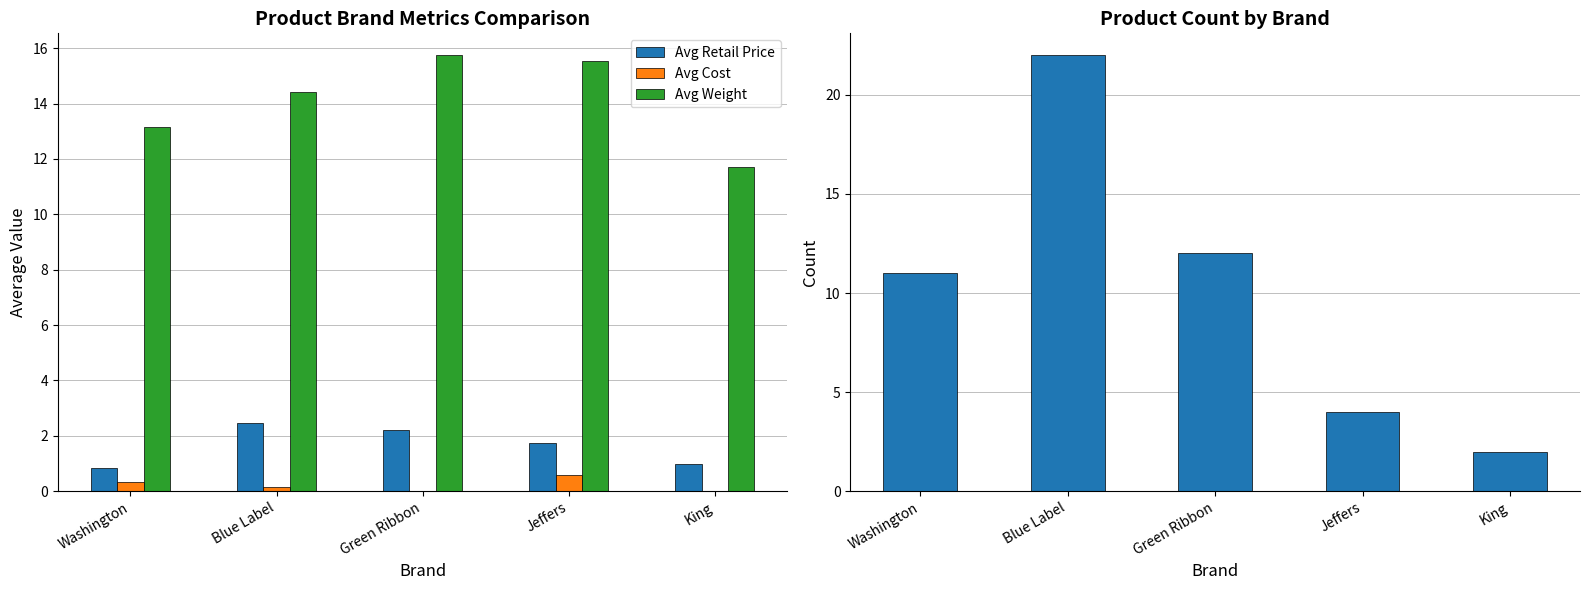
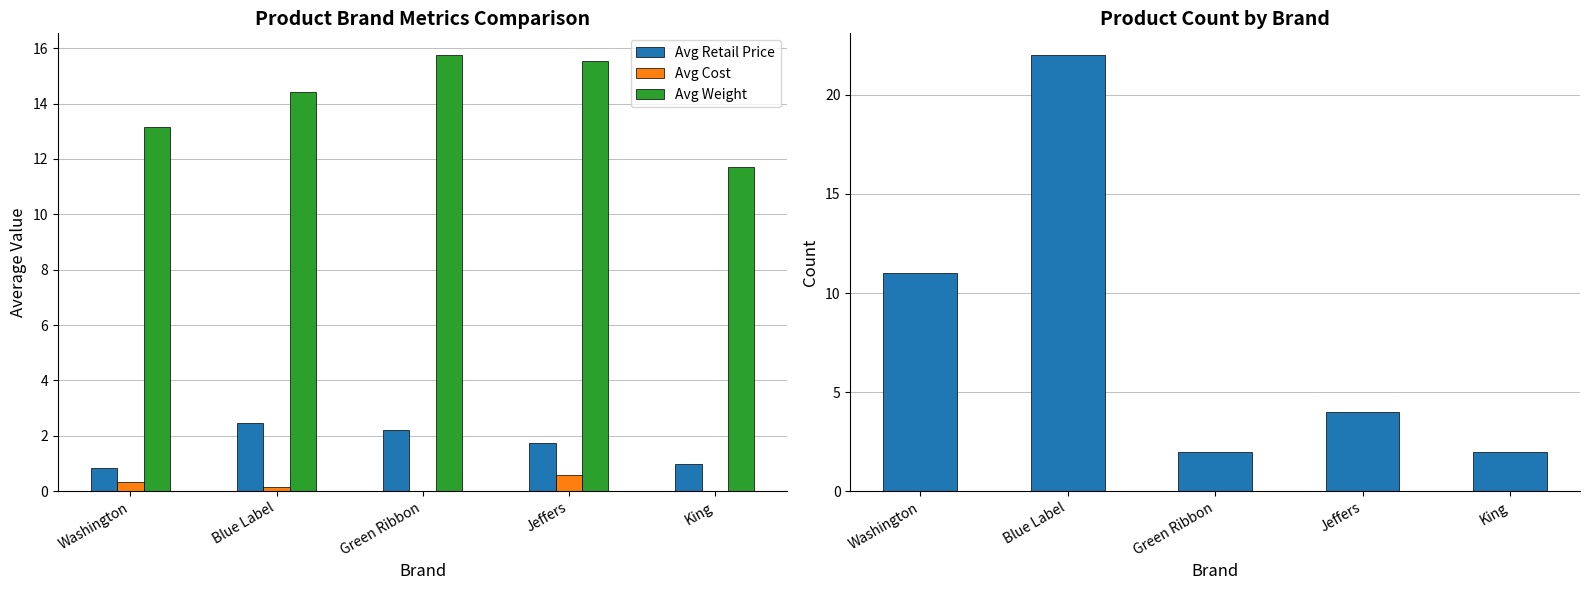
Product Count by Brand, Green Ribbon: 12 -> 2
